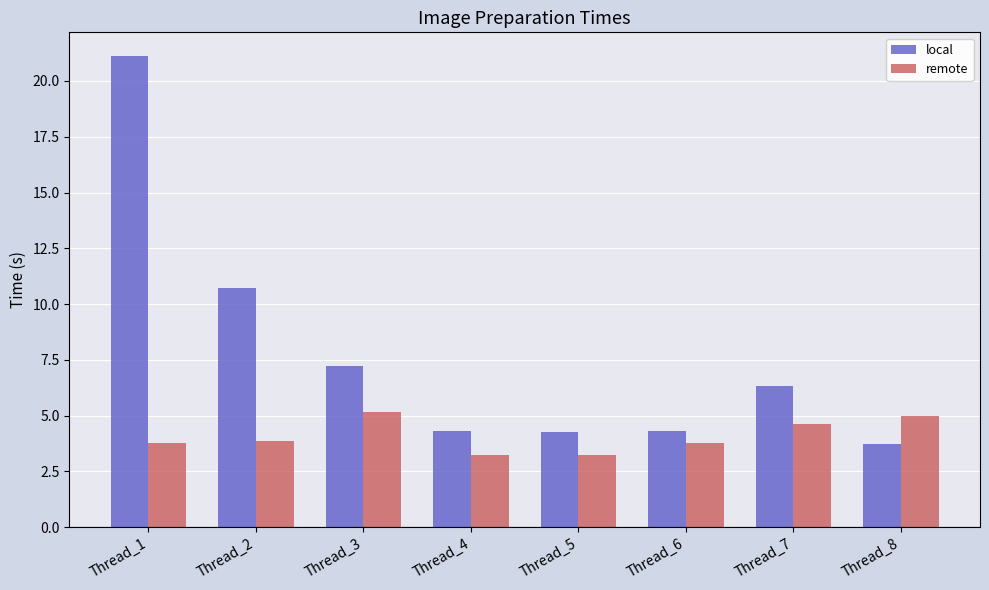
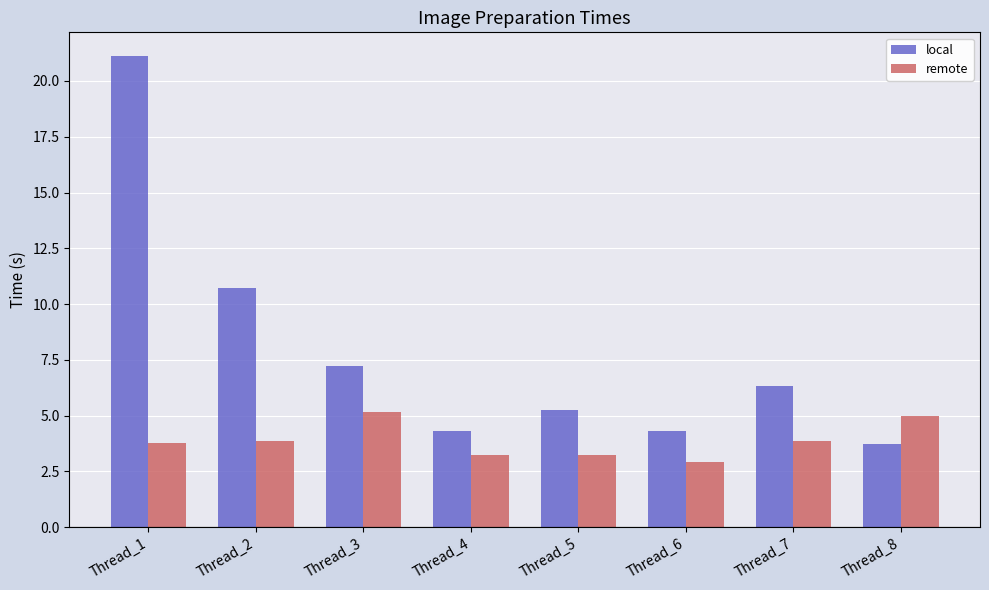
local, Thread_5: 4.3 -> 5.3
remote, Thread_6: 3.8 -> 2.9
remote, Thread_7: 4.6 -> 3.9
